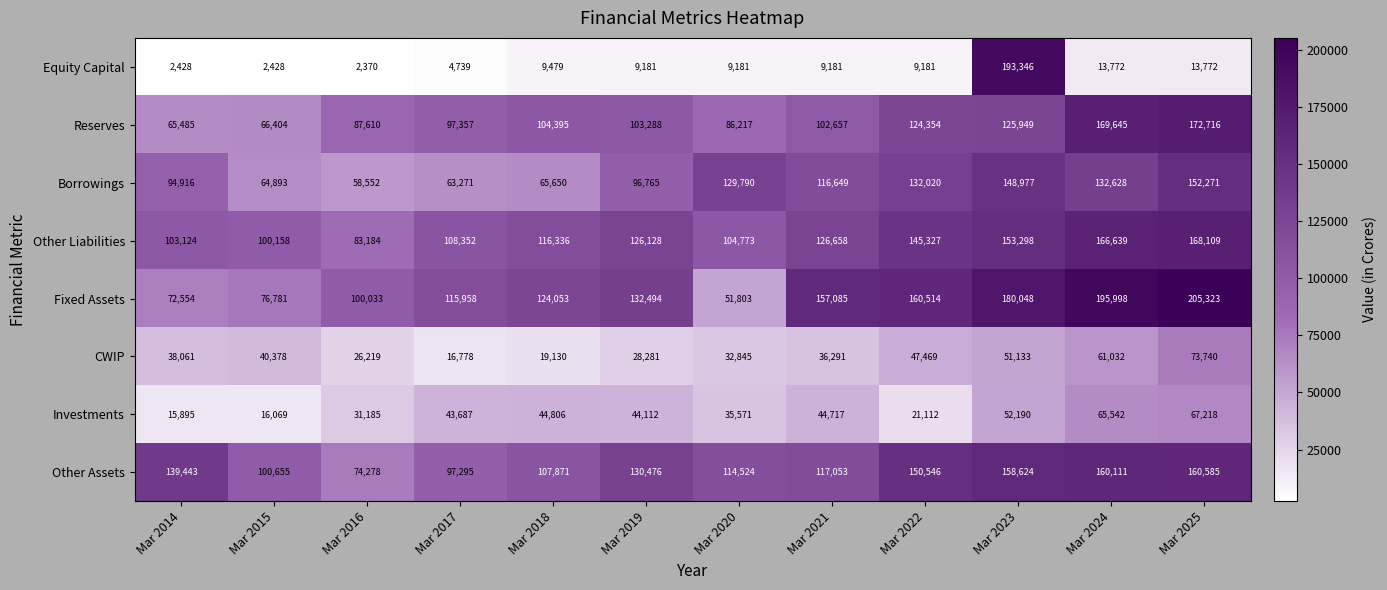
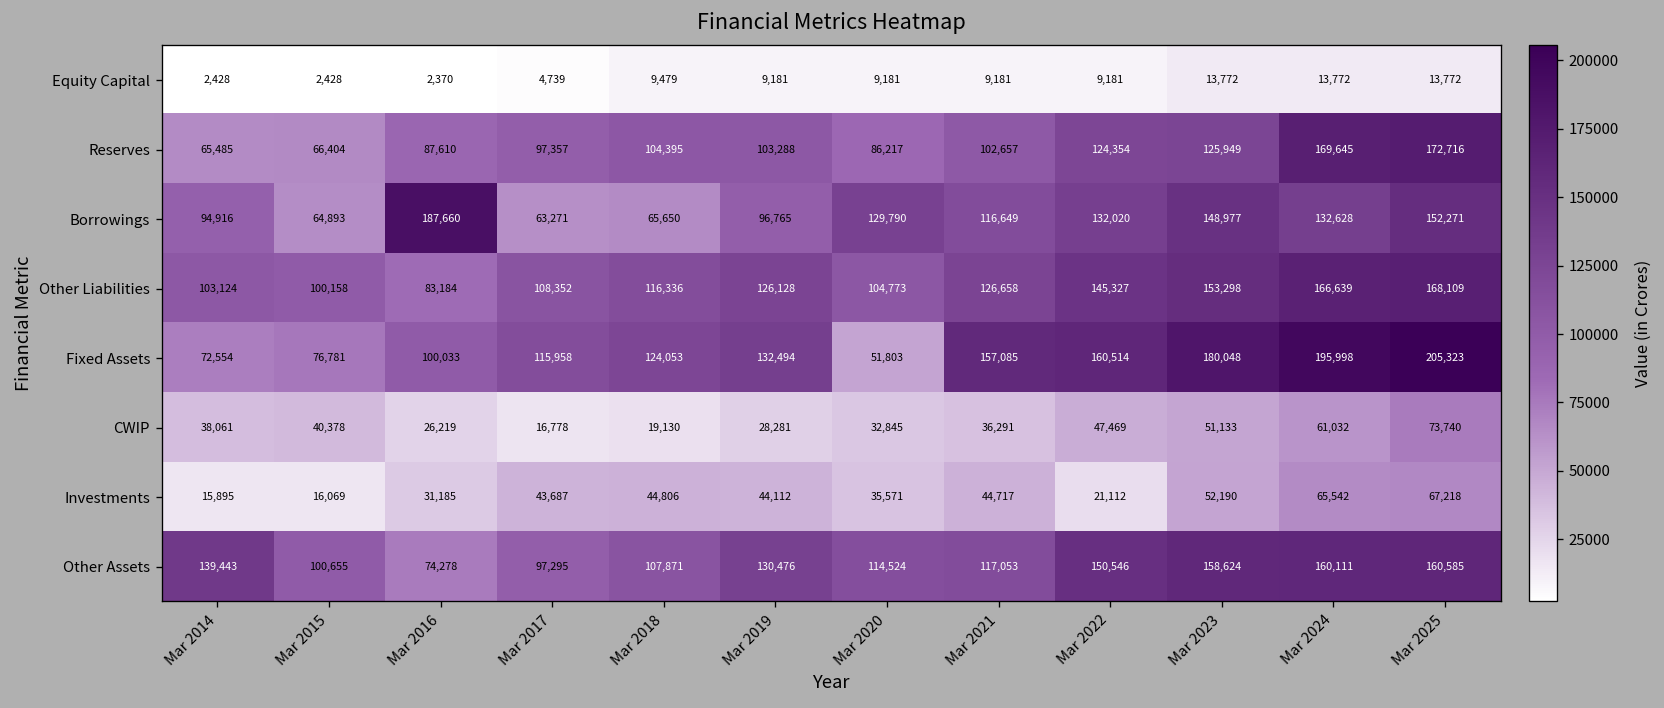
Equity Capital, Mar 2023: 193,346 -> 13,772
Borrowings, Mar 2016: 58,552 -> 187,660
